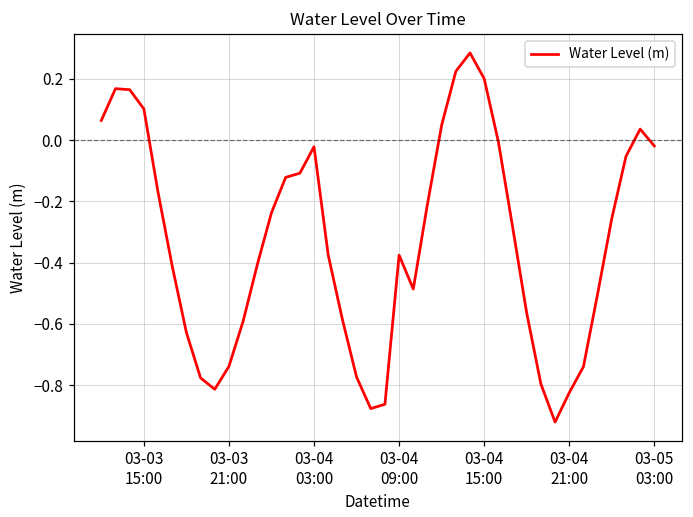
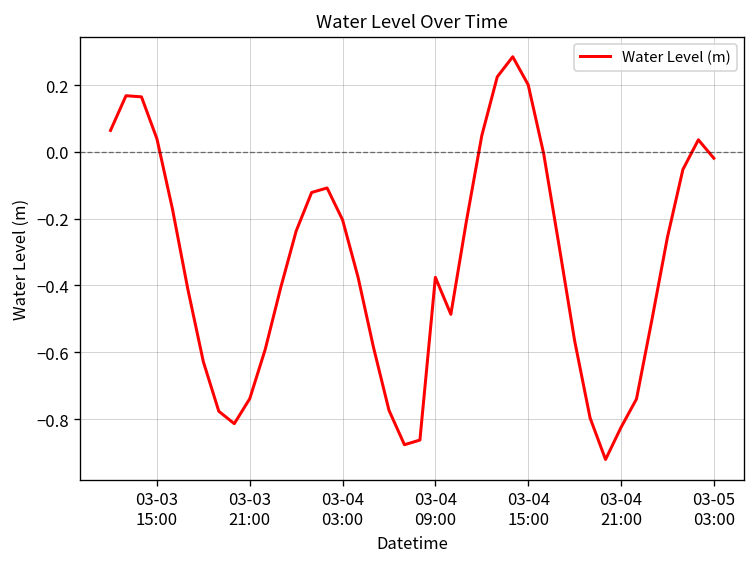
03-03 15:00: 0.10 -> 0.04
03-04 03:00: -0.02 -> -0.20
